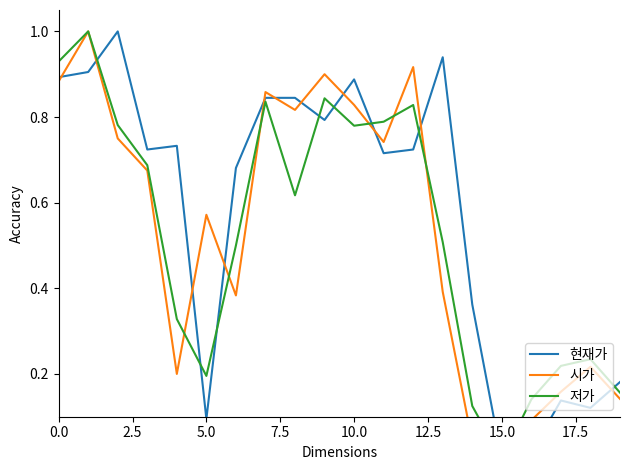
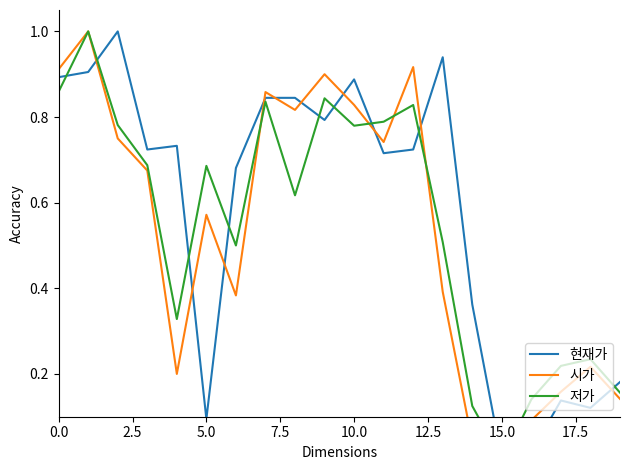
시가, 0.0: 0.88 -> 0.91
저가, 0.0: 0.93 -> 0.86
저가, 5.0: 0.20 -> 0.69
